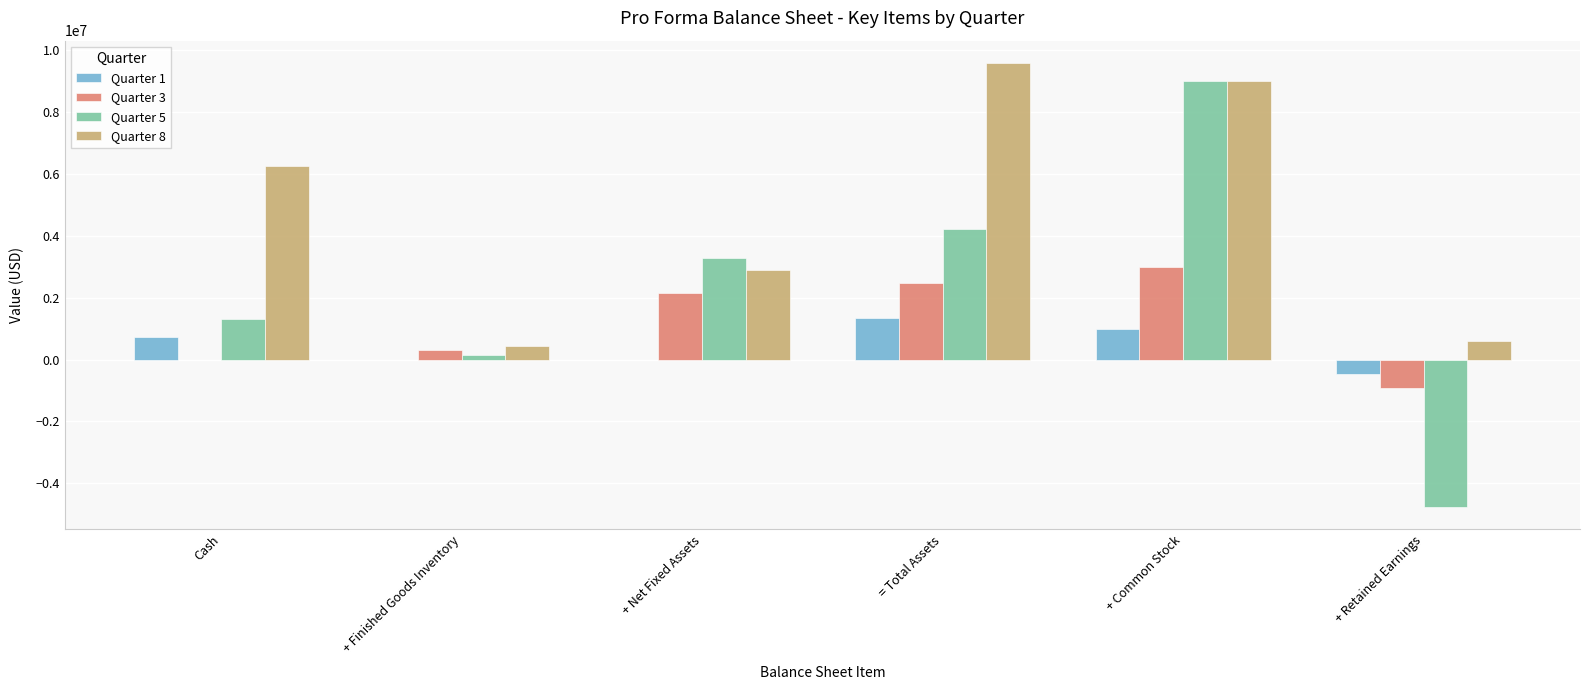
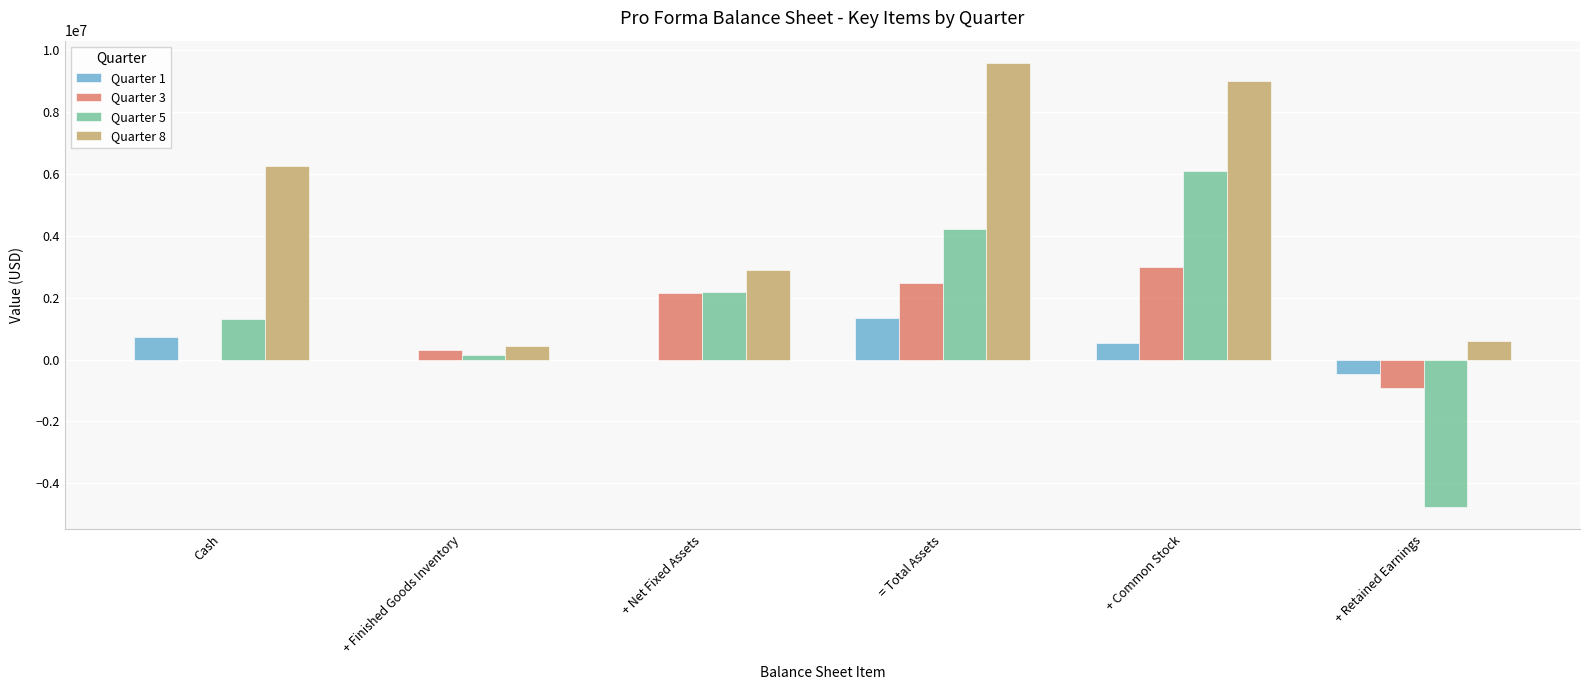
Quarter 5, + Net Fixed Assets: 3300000 -> 2200000
Quarter 1, + Common Stock: 1000000 -> 500000
Quarter 5, + Common Stock: 9000000 -> 6100000
